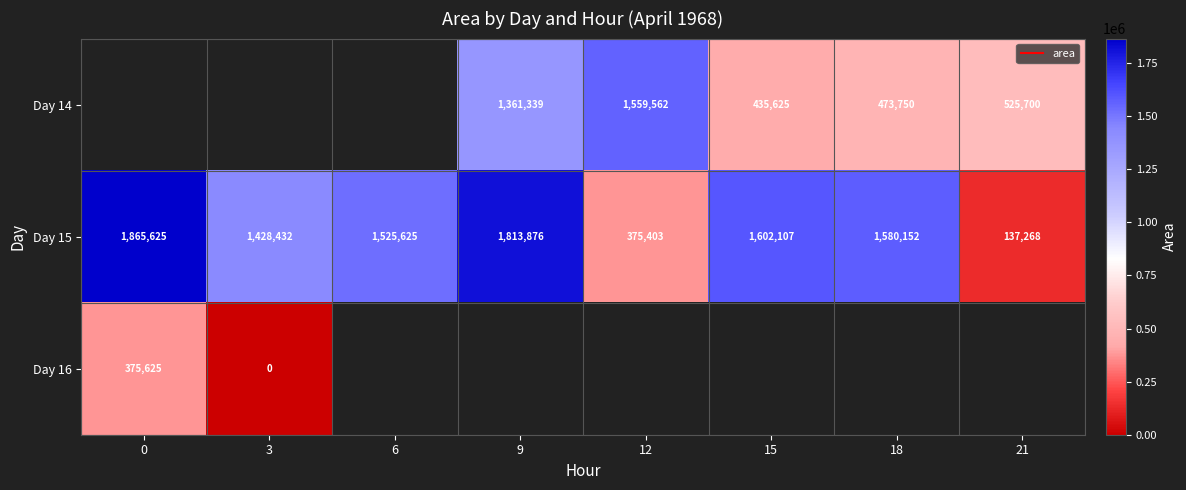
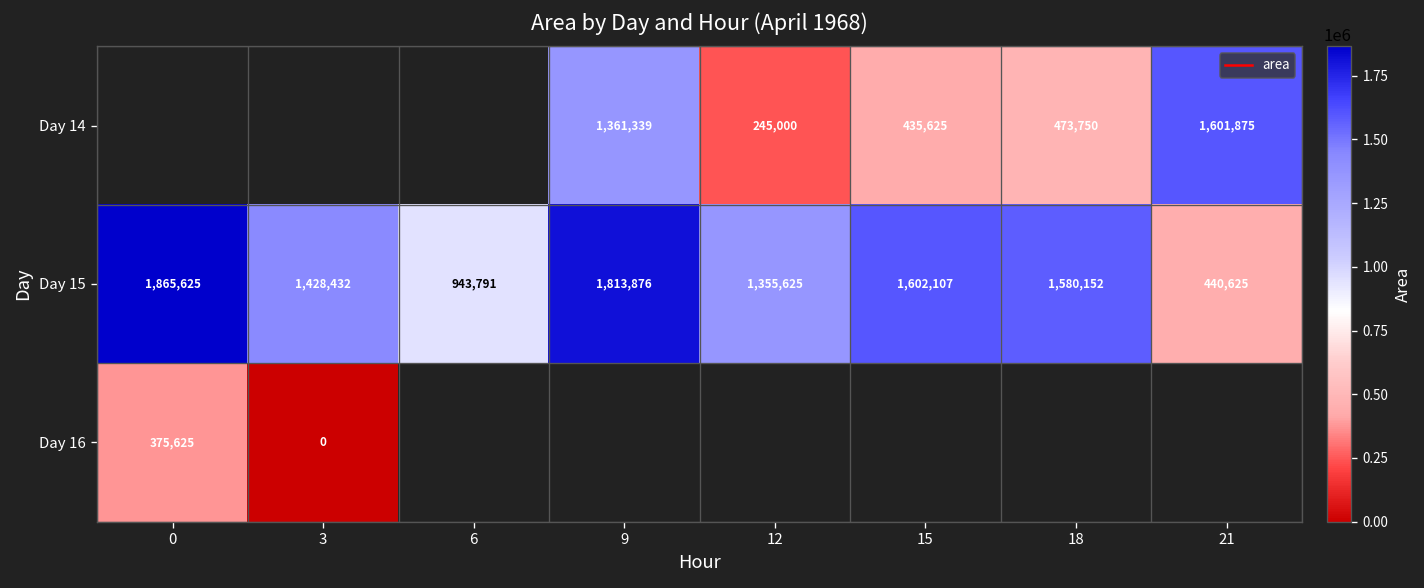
Day 14, 12: 1,559,562 -> 245,000
Day 14, 21: 525,700 -> 1,601,875
Day 15, 6: 1,525,625 -> 943,791
Day 15, 12: 375,403 -> 1,355,625
Day 15, 21: 137,268 -> 440,625
